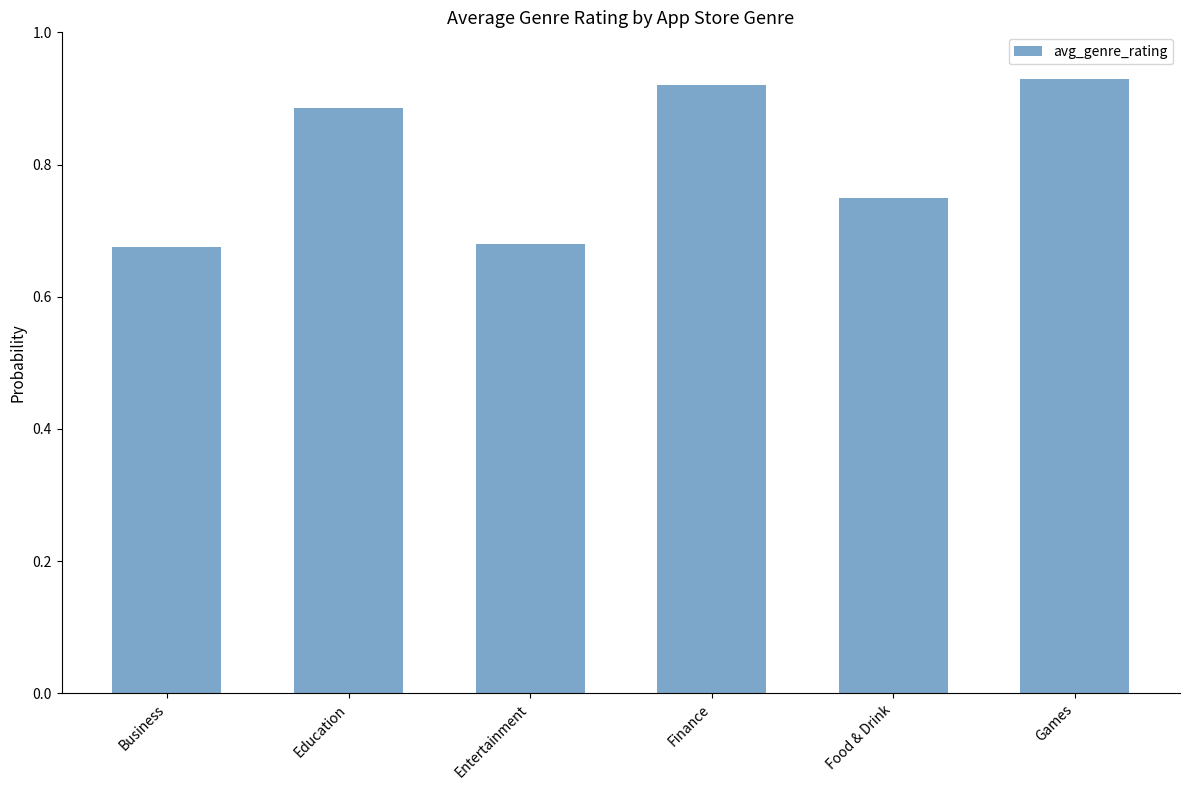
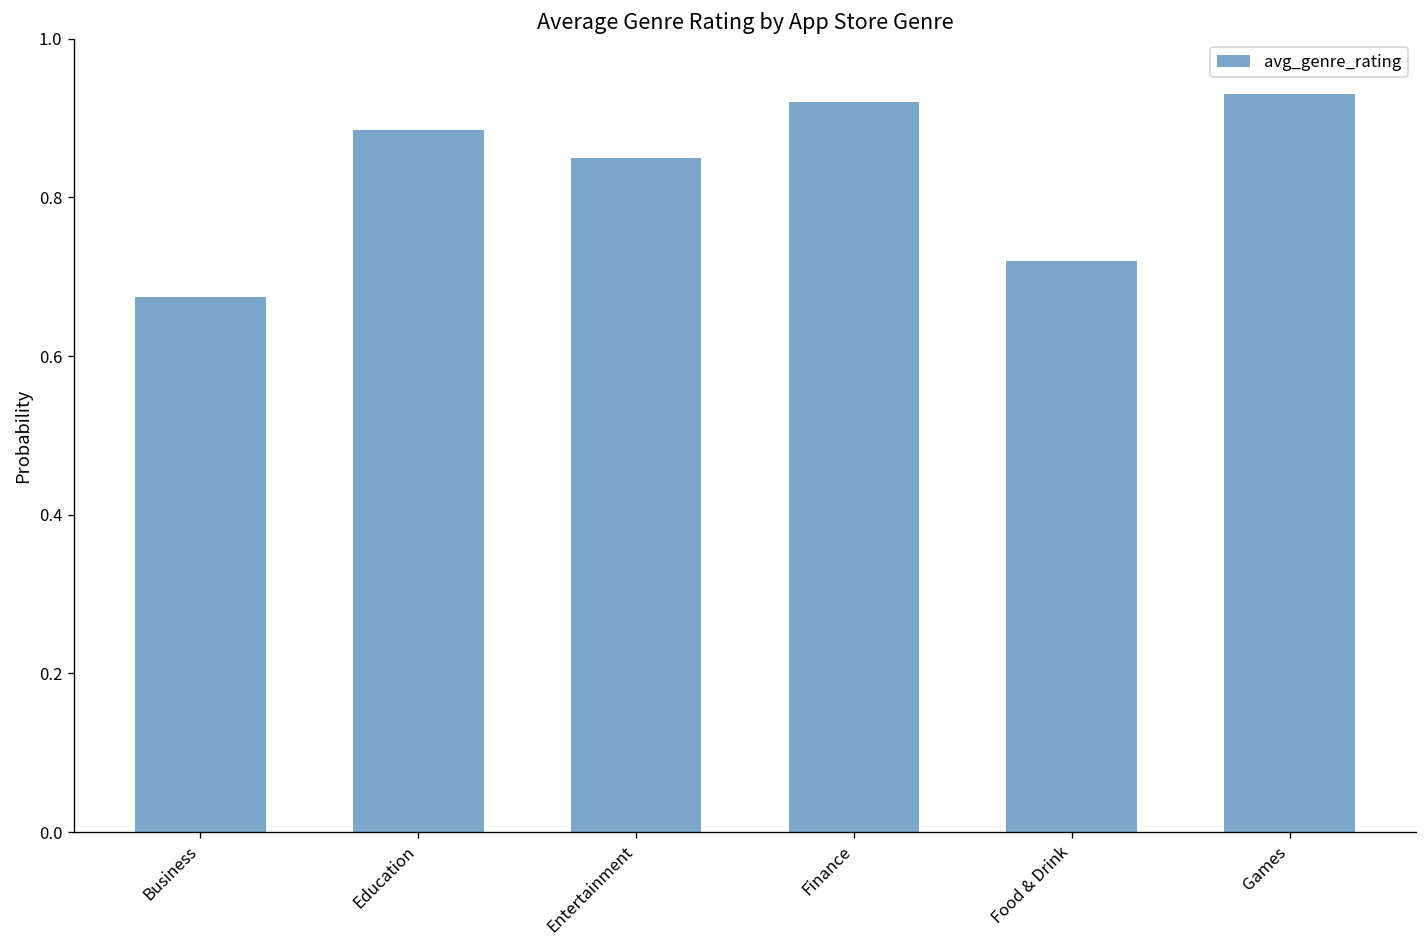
Entertainment: 0.68 -> 0.85
Food & Drink: 0.75 -> 0.72
